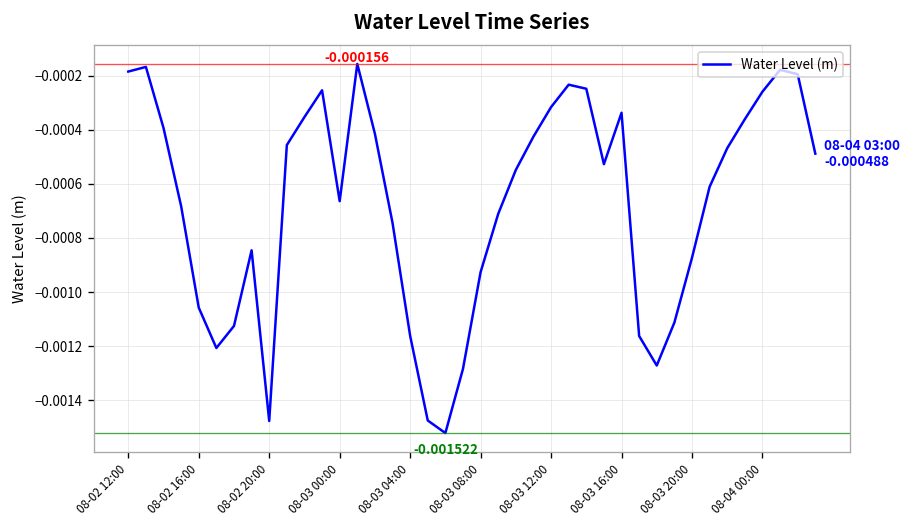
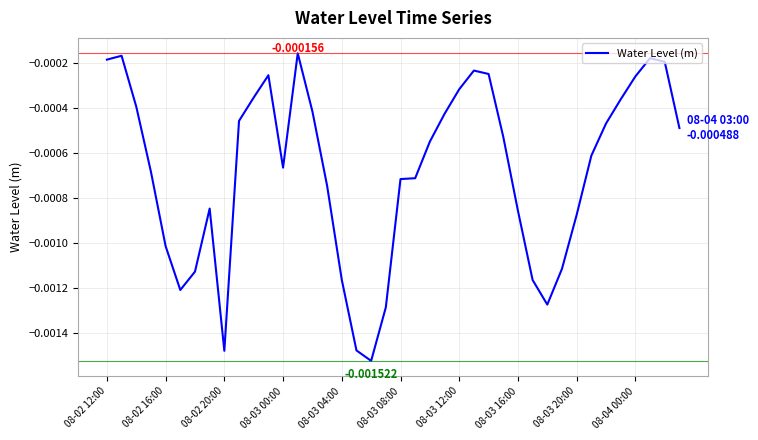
08-02 16:00: -0.00106 -> -0.00101
08-03 08:00: -0.00093 -> -0.00071
08-03 16:00: -0.00034 -> -0.00086
